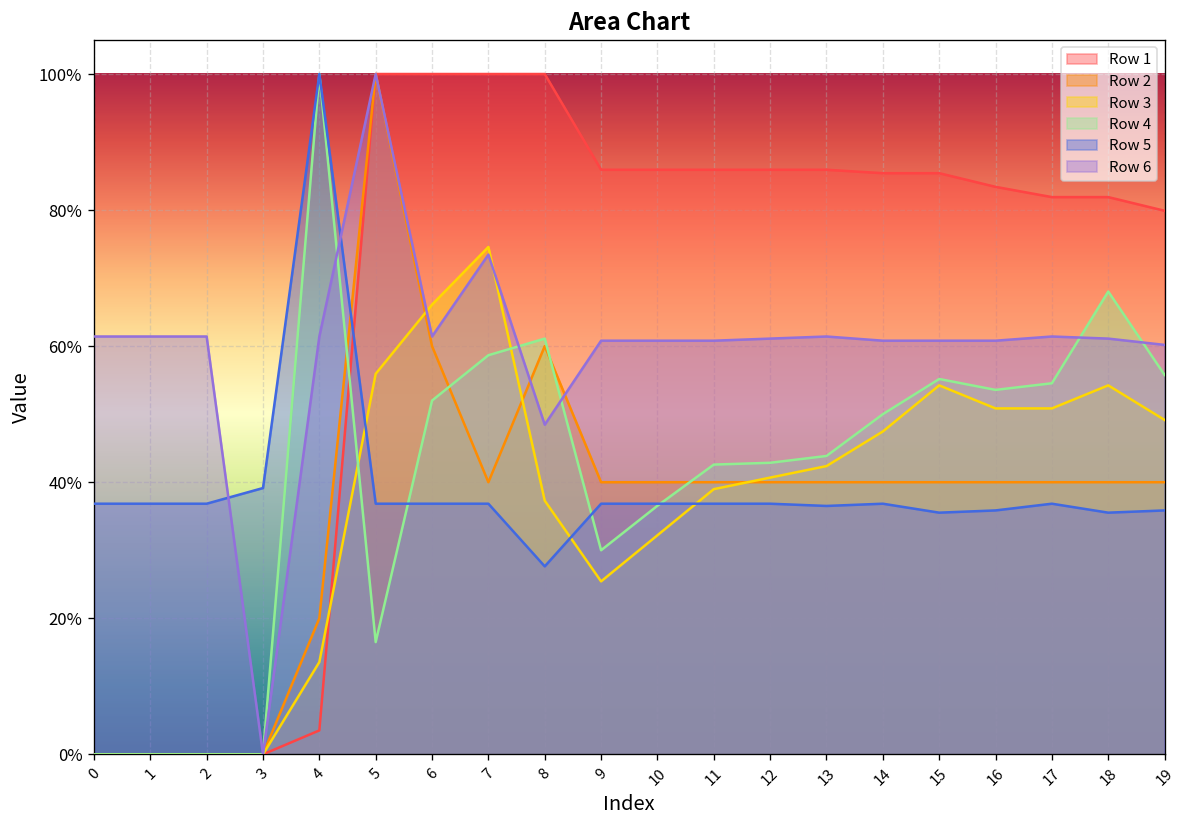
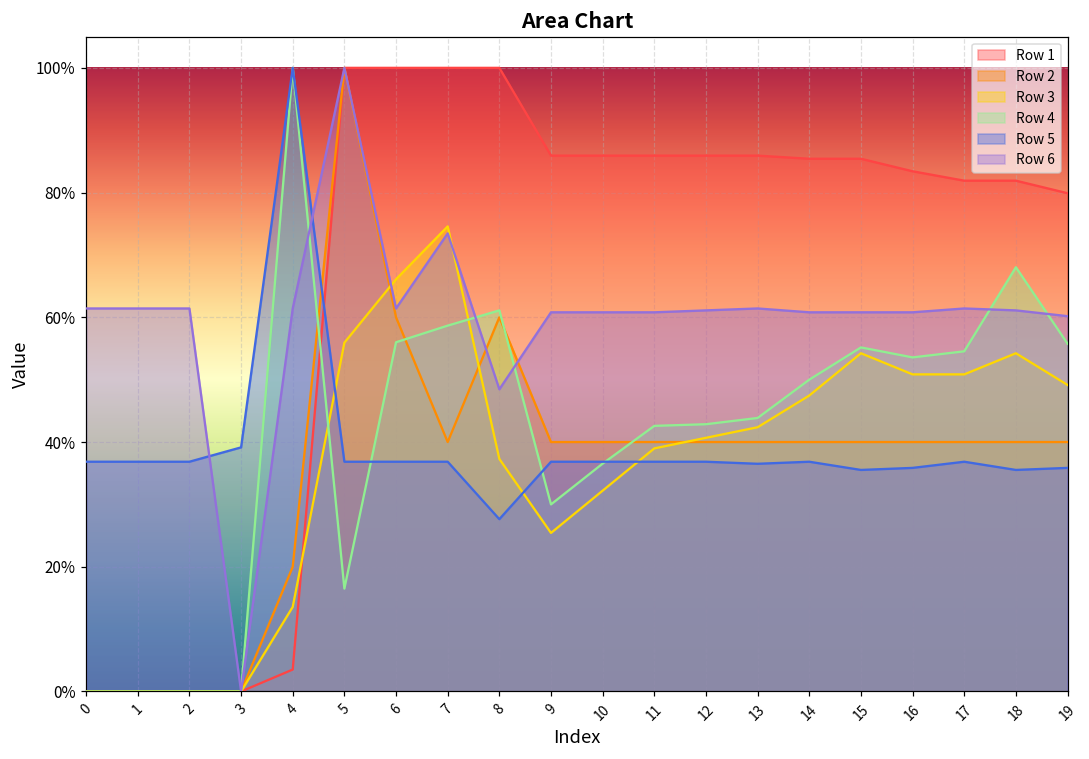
Row 4, 6: 52% -> 56%
